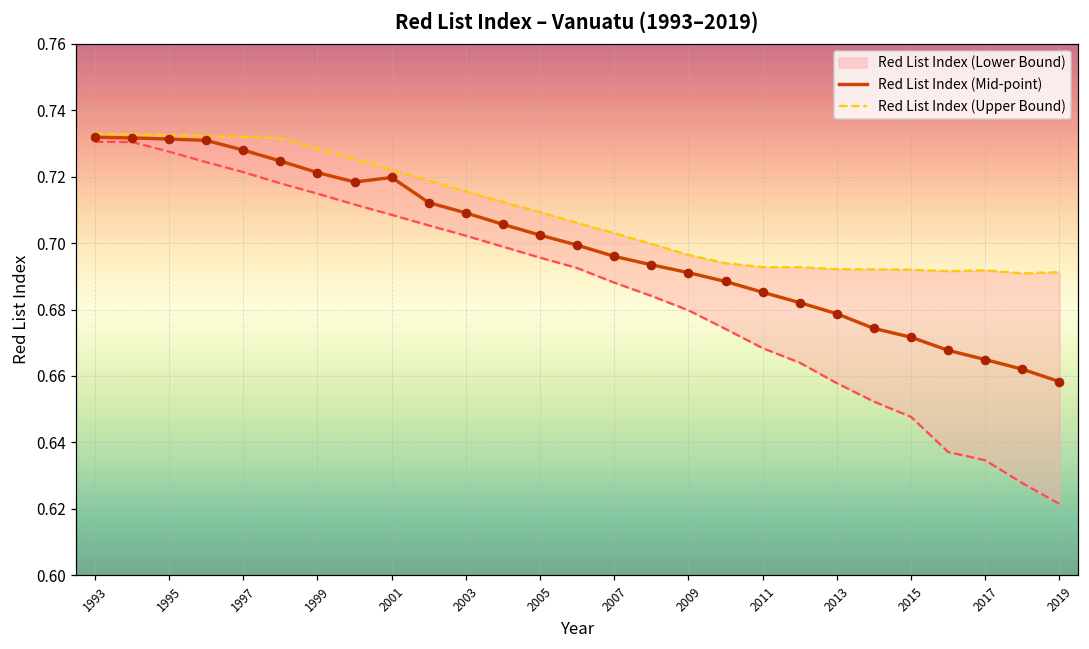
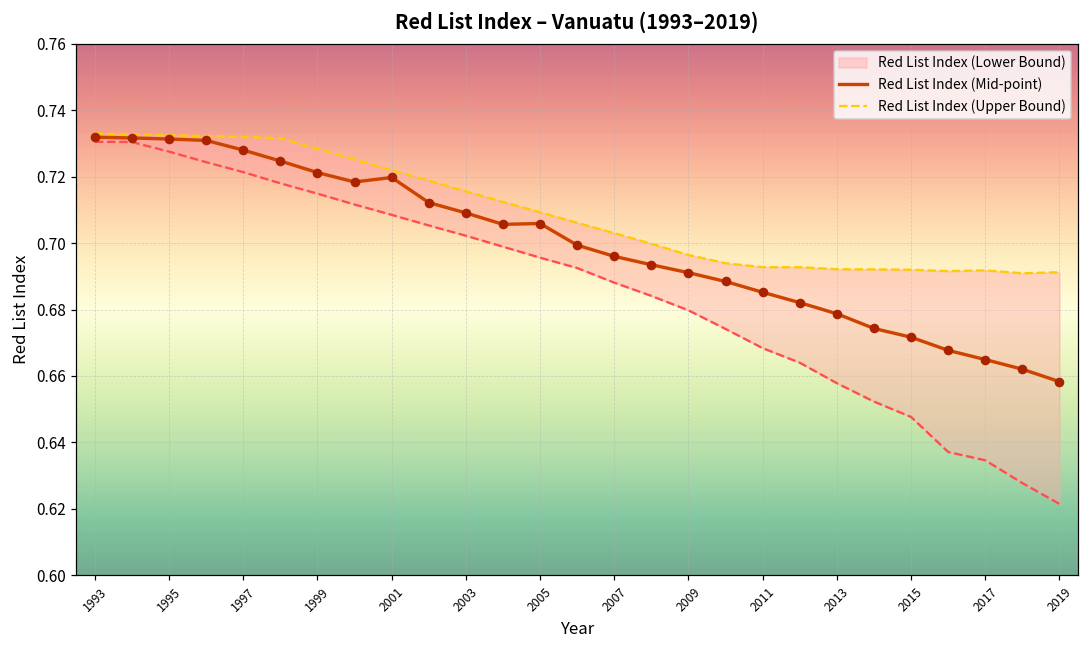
Red List Index (Mid-point), 2005: 0.702 -> 0.706
